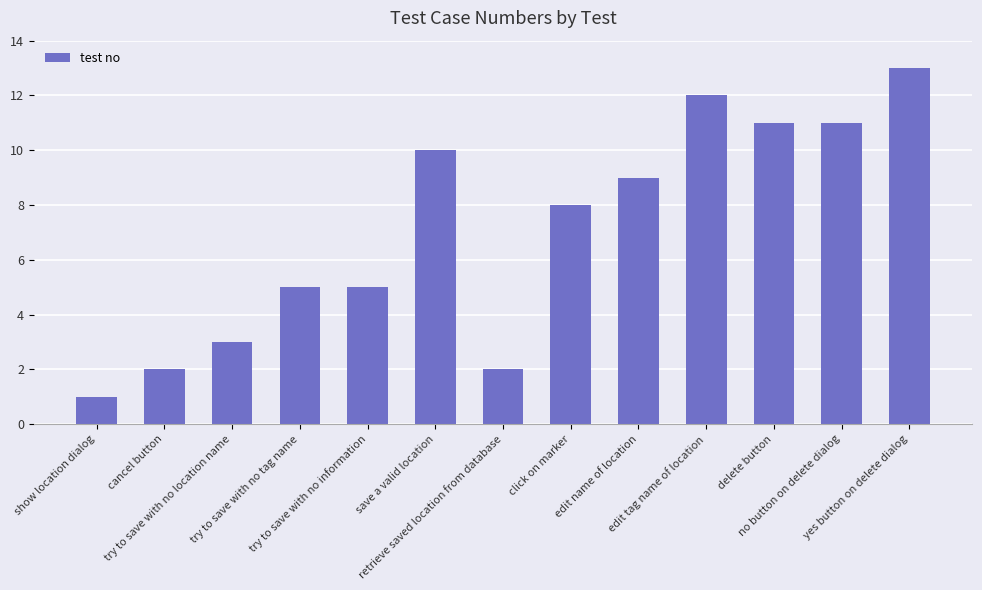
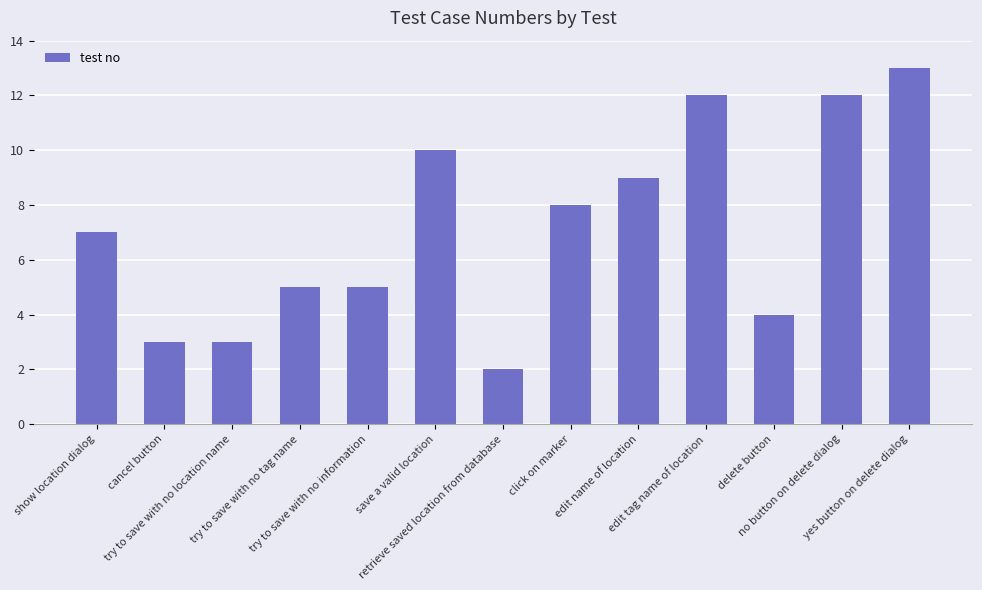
show location dialog: 1 -> 7
cancel button: 2 -> 3
delete button: 11 -> 4
no button on delete dialog: 11 -> 12
